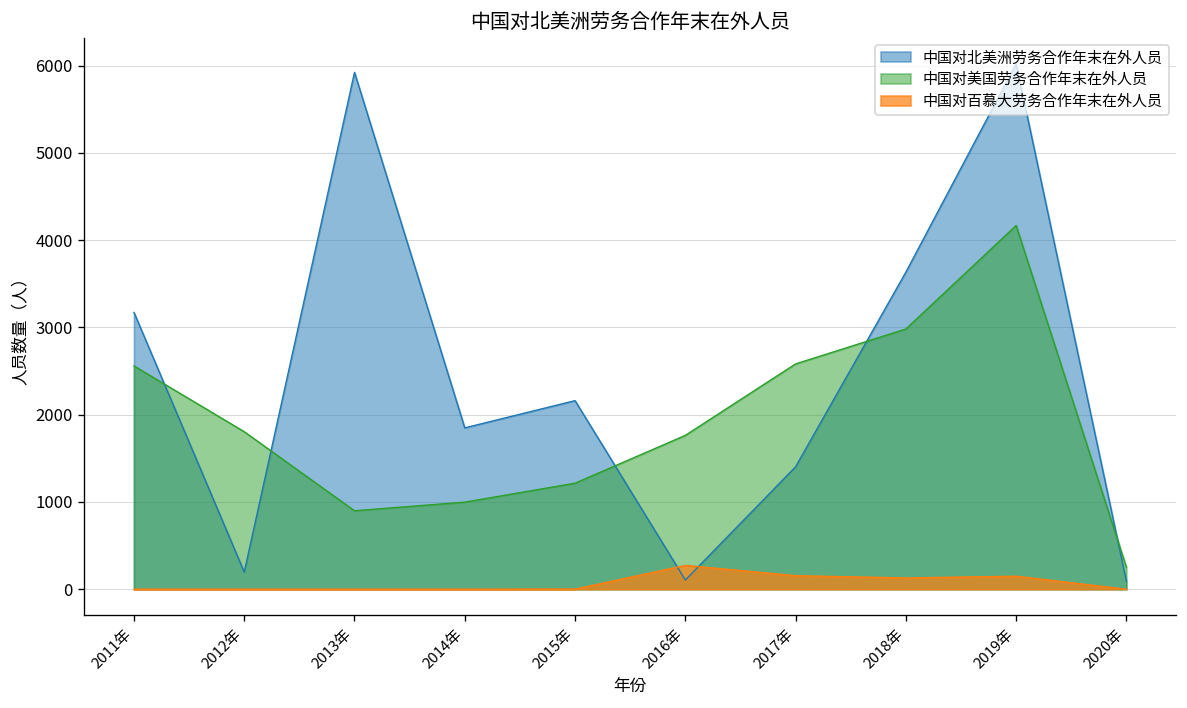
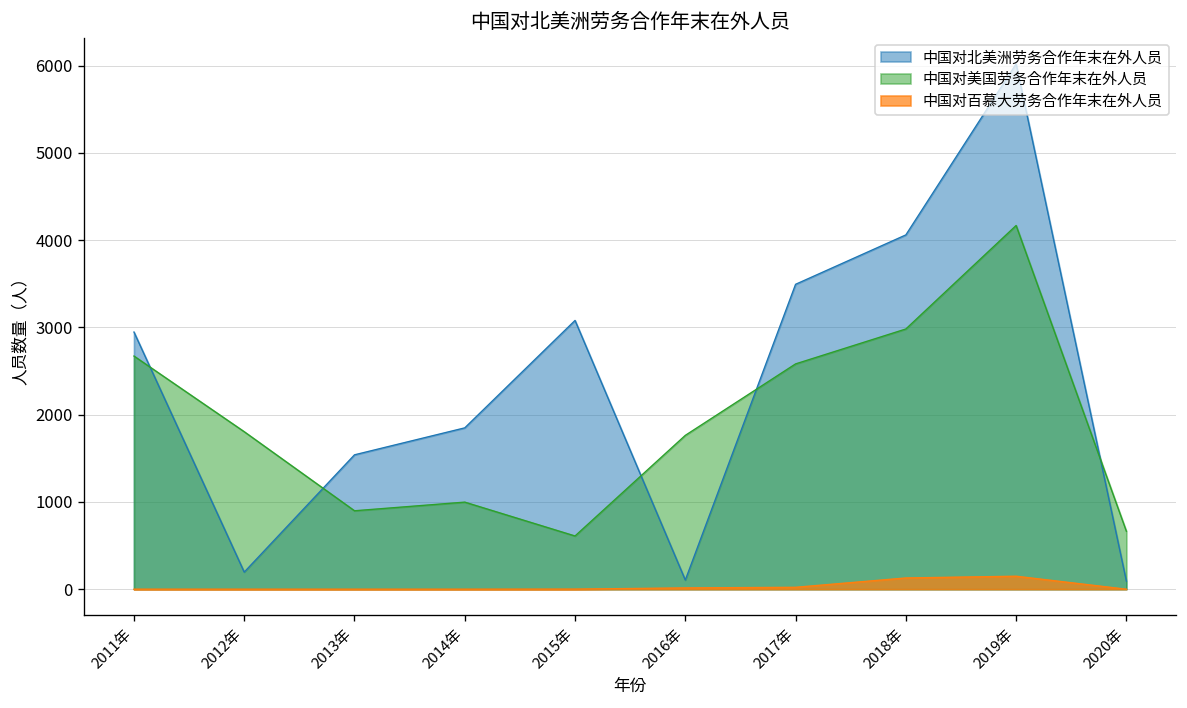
中国对北美洲劳务合作年末在外人员, 2011年: 3200 -> 2900
中国对美国劳务合作年末在外人员, 2011年: 2600 -> 2700
中国对北美洲劳务合作年末在外人员, 2013年: 5900 -> 1500
中国对北美洲劳务合作年末在外人员, 2015年: 2200 -> 3100
中国对美国劳务合作年末在外人员, 2015年: 1200 -> 600
中国对百慕大劳务合作年末在外人员, 2016年: 300 -> 0
中国对北美洲劳务合作年末在外人员, 2017年: 1400 -> 3500
中国对百慕大劳务合作年末在外人员, 2017年: 200 -> 0
中国对北美洲劳务合作年末在外人员, 2018年: 3600 -> 4100
中国对美国劳务合作年末在外人员, 2020年: 300 -> 700
